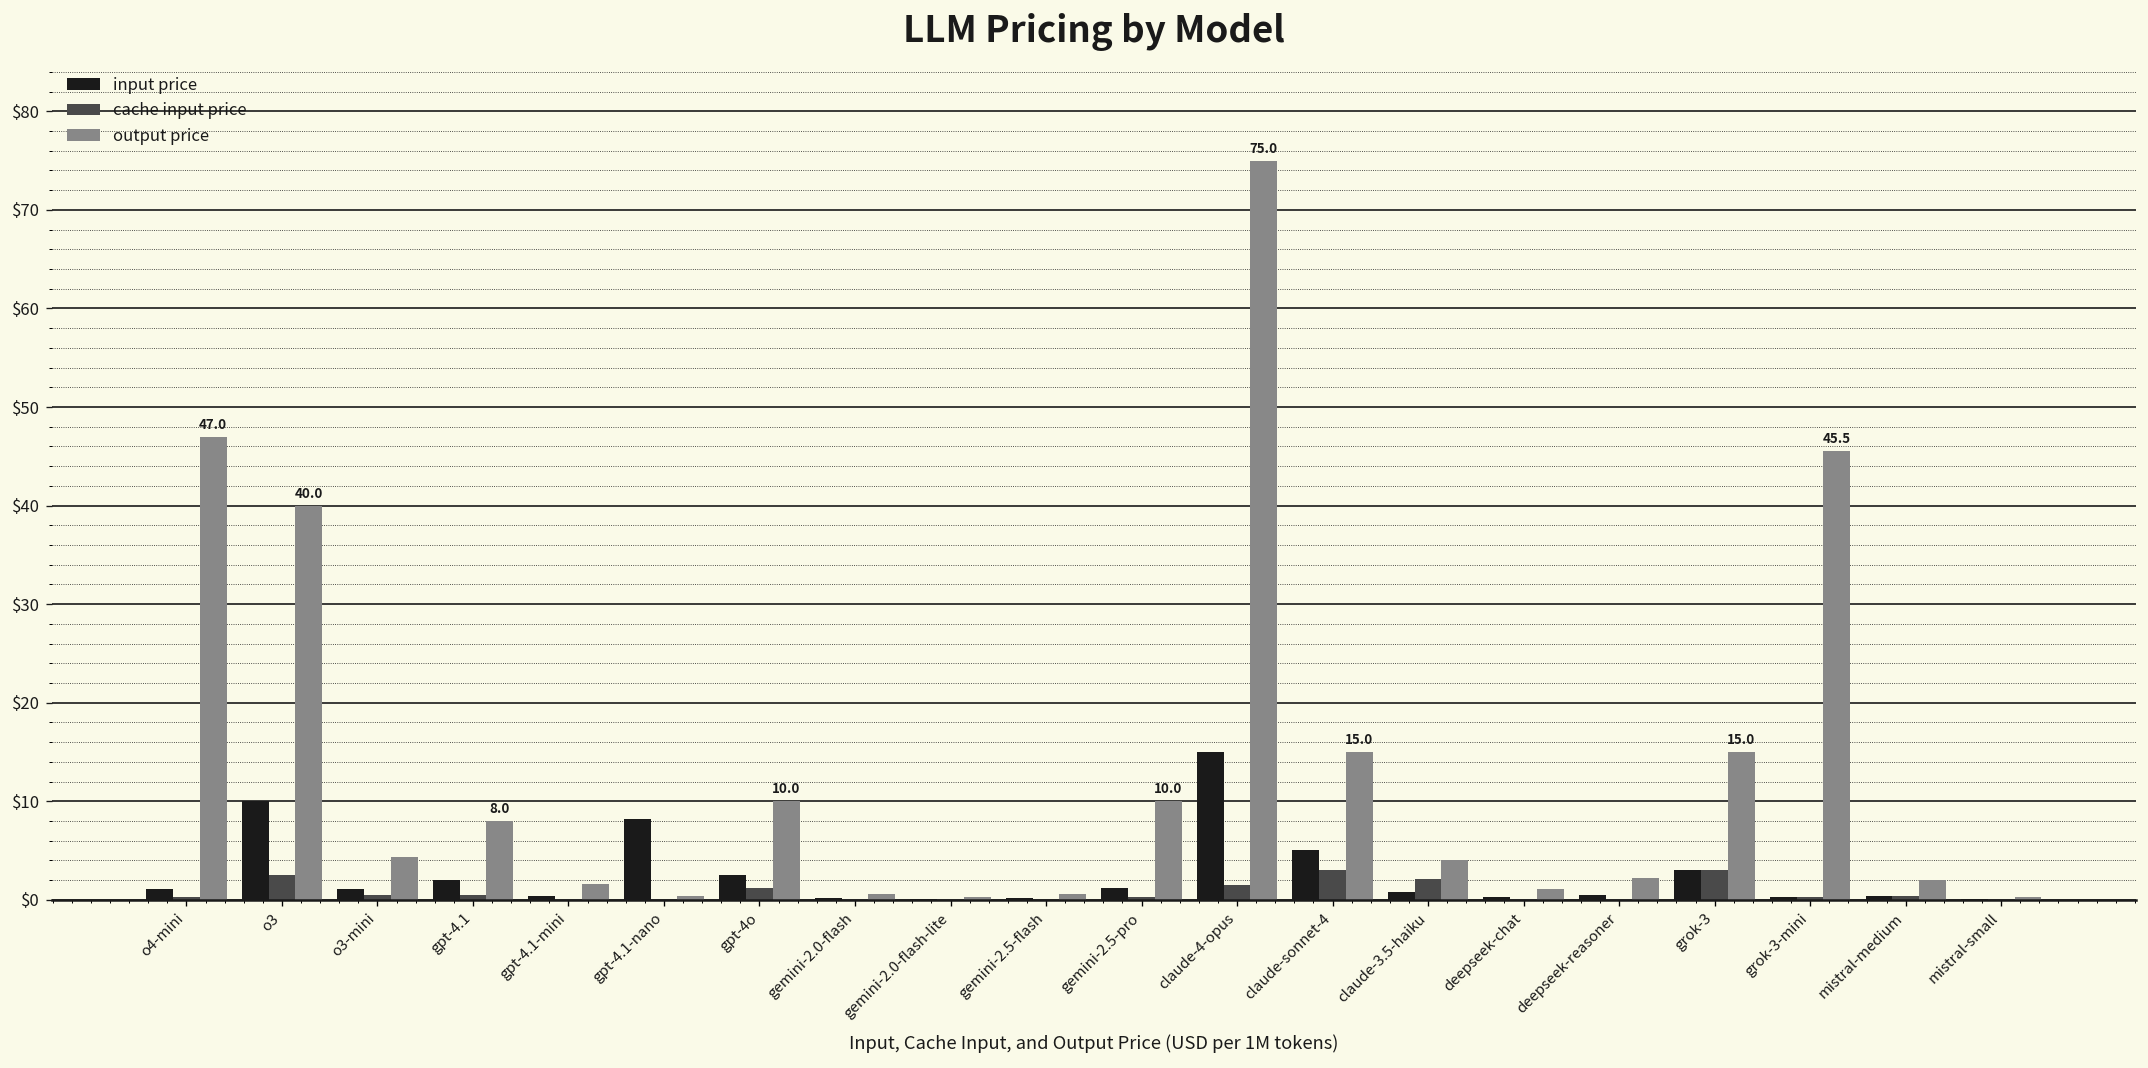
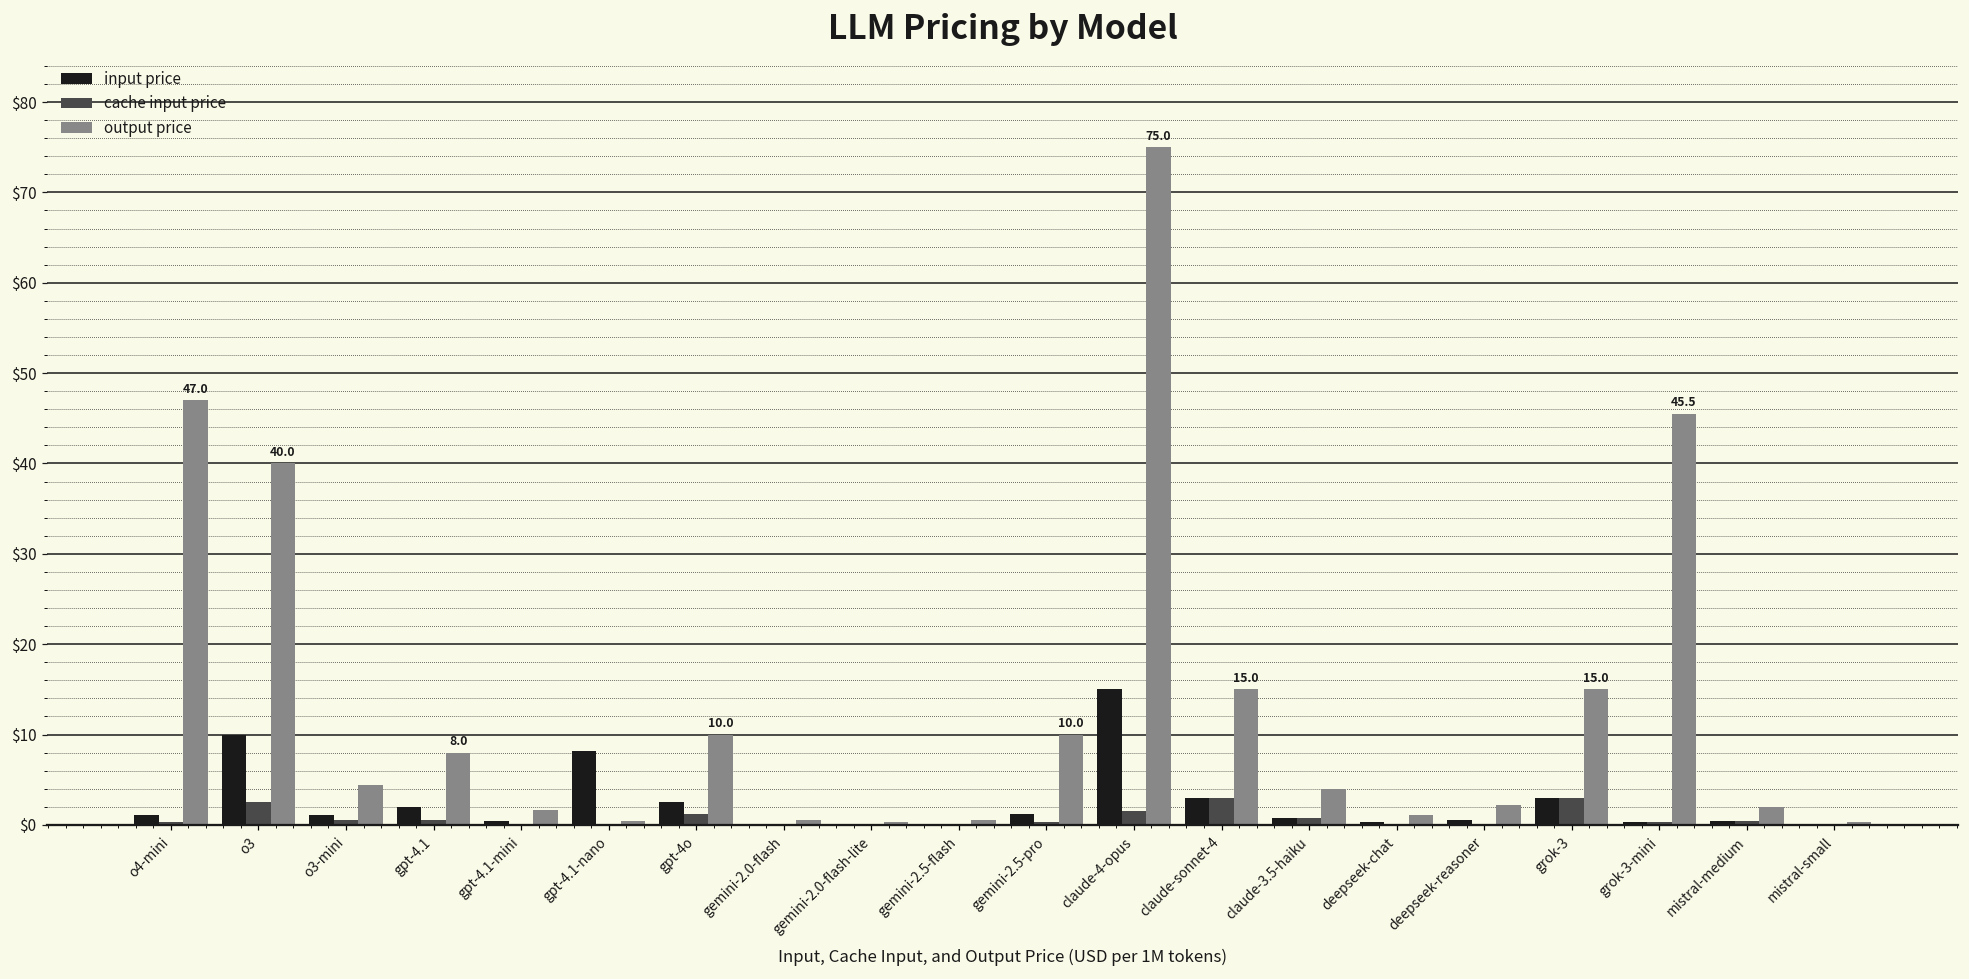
input price, claude-sonnet-4: $5 -> $3
cache input price, claude-3.5-haiku: $2 -> $1
